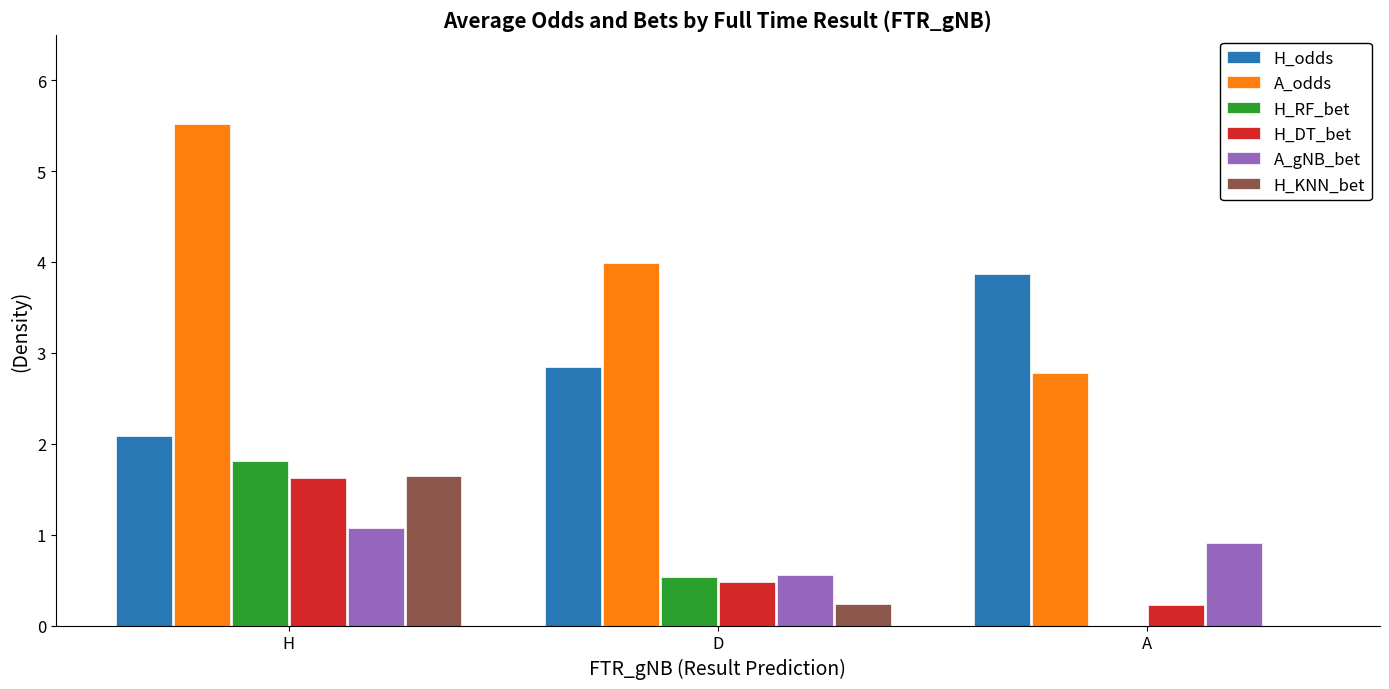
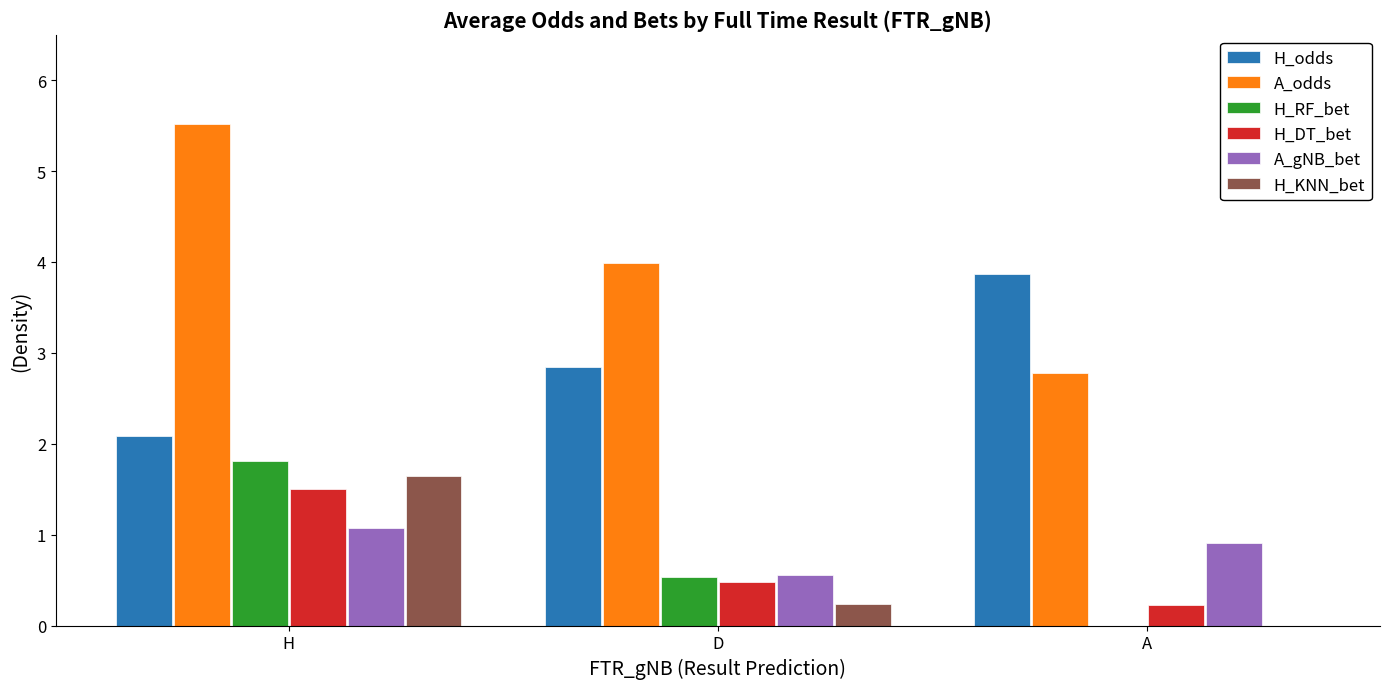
H_DT_bet, H: 1.6 -> 1.5
